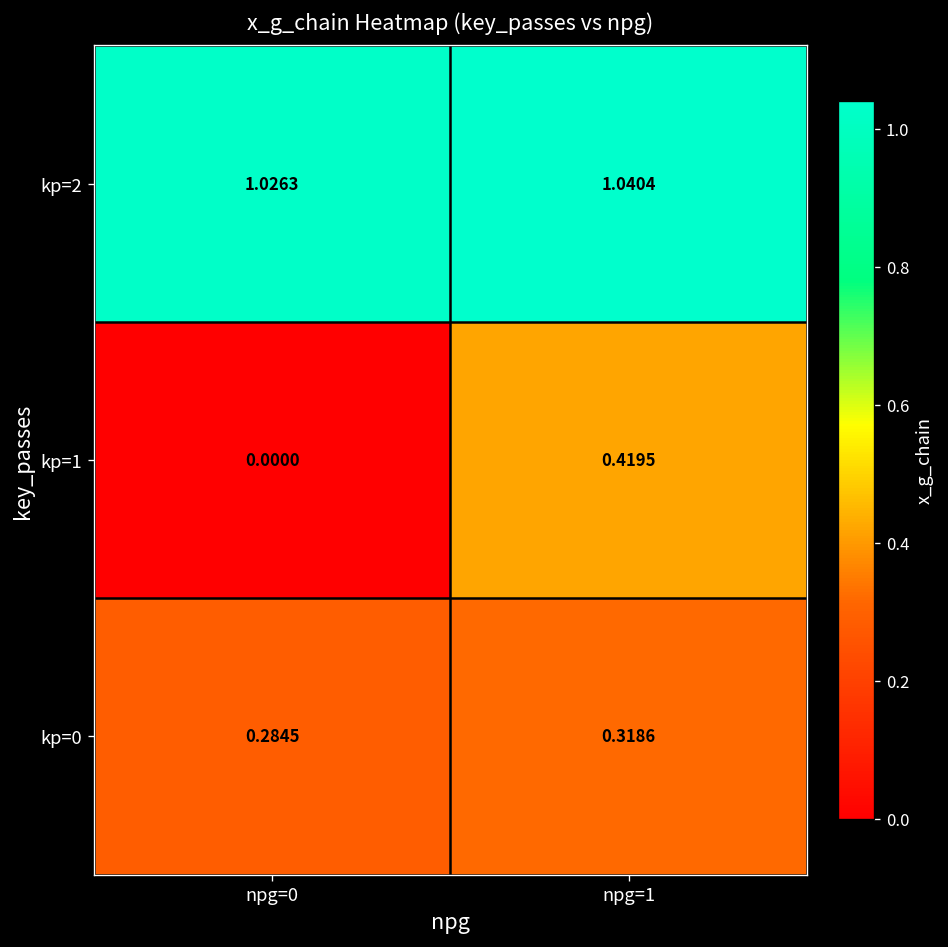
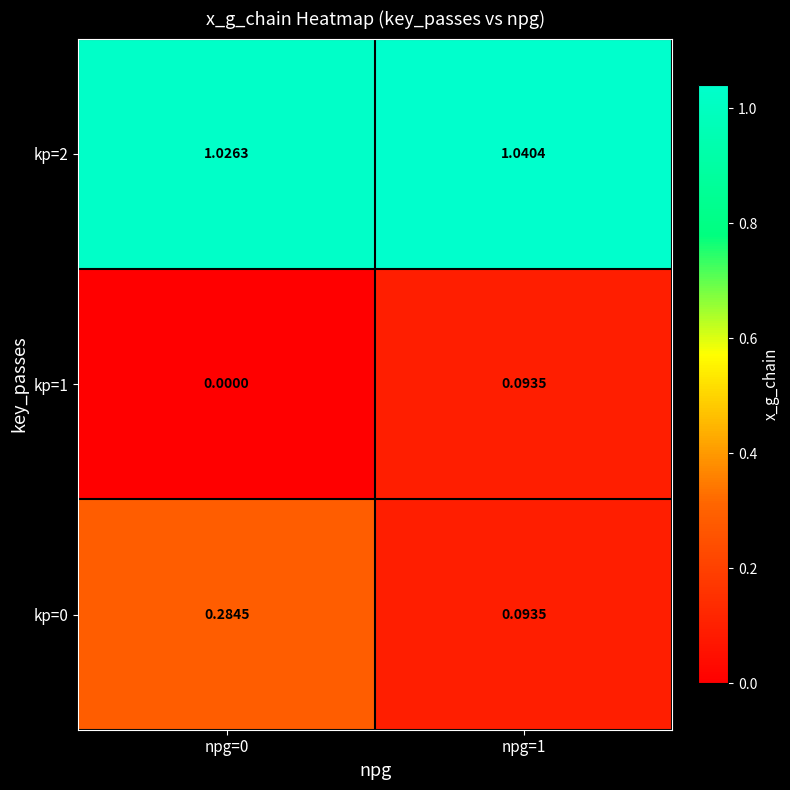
kp=1, npg=1: 0.4195 -> 0.0935
kp=0, npg=1: 0.3186 -> 0.0935
